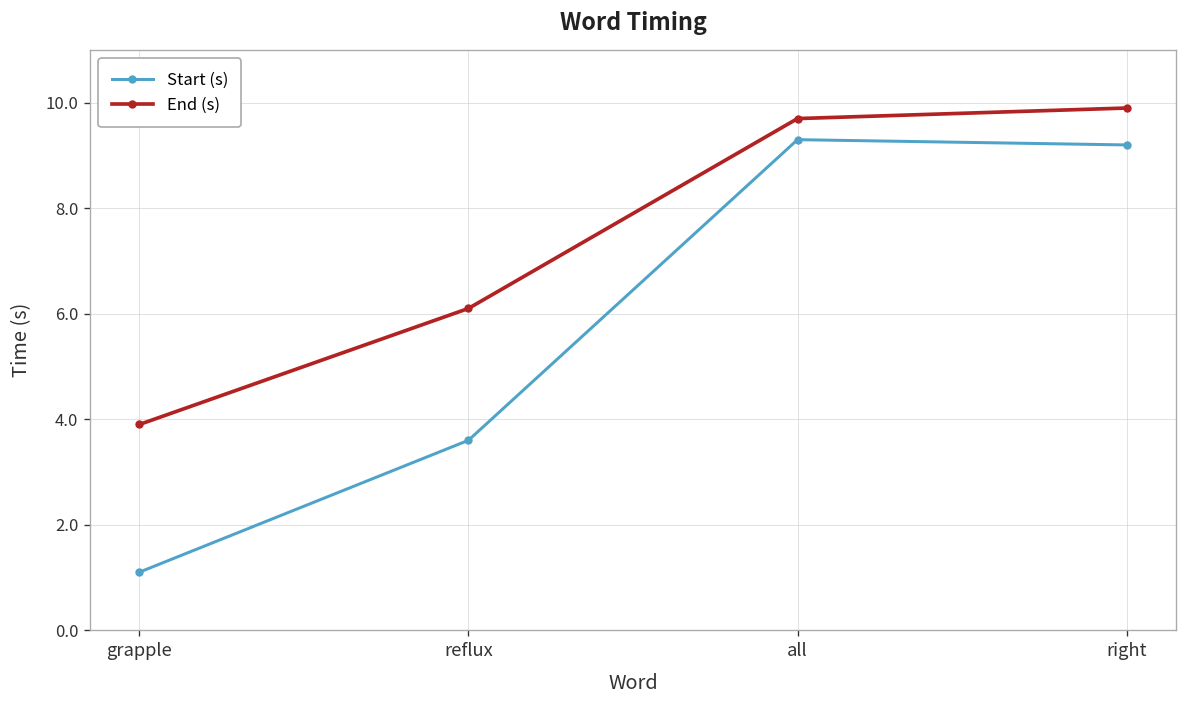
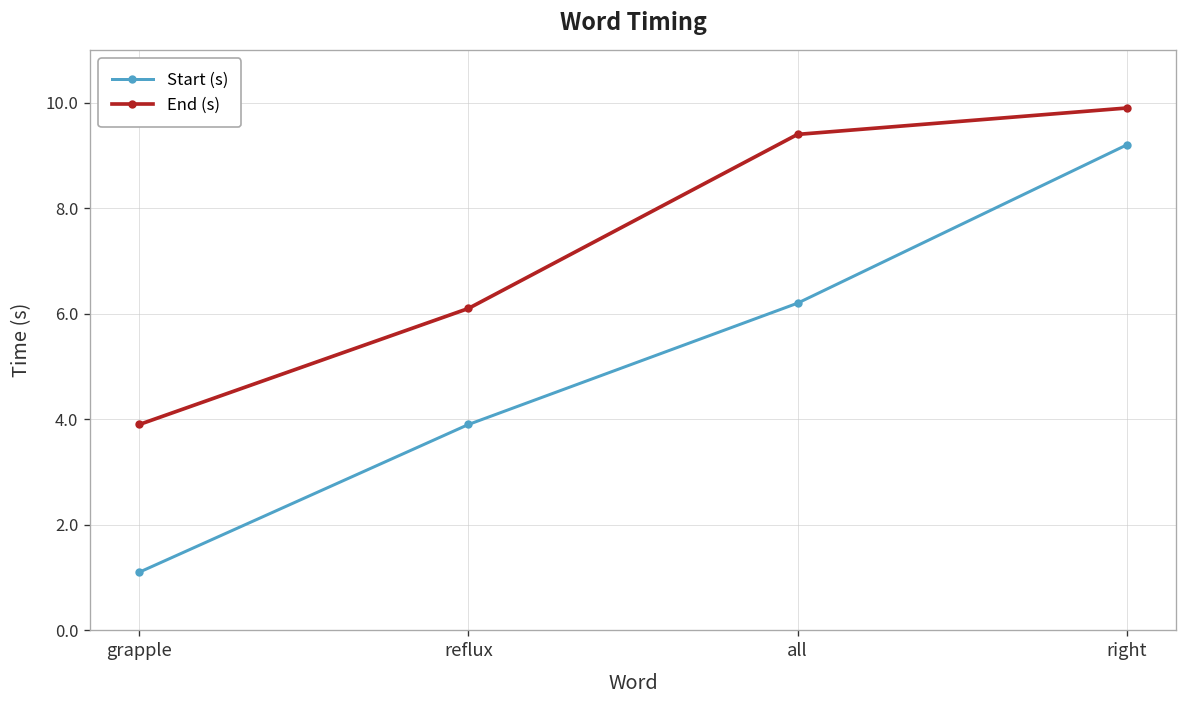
Start (s), reflux: 3.6 -> 3.9
Start (s), all: 9.3 -> 6.2
End (s), all: 9.7 -> 9.4
